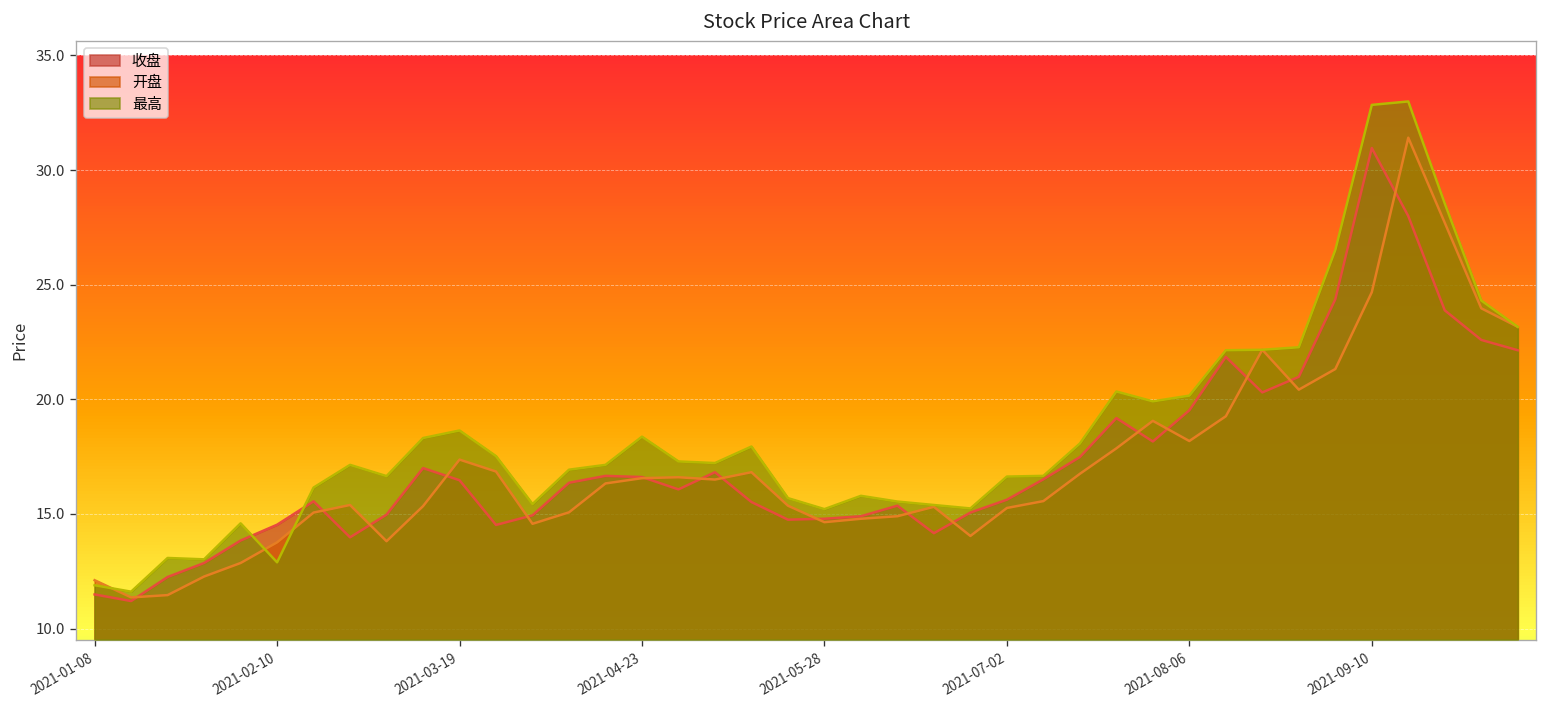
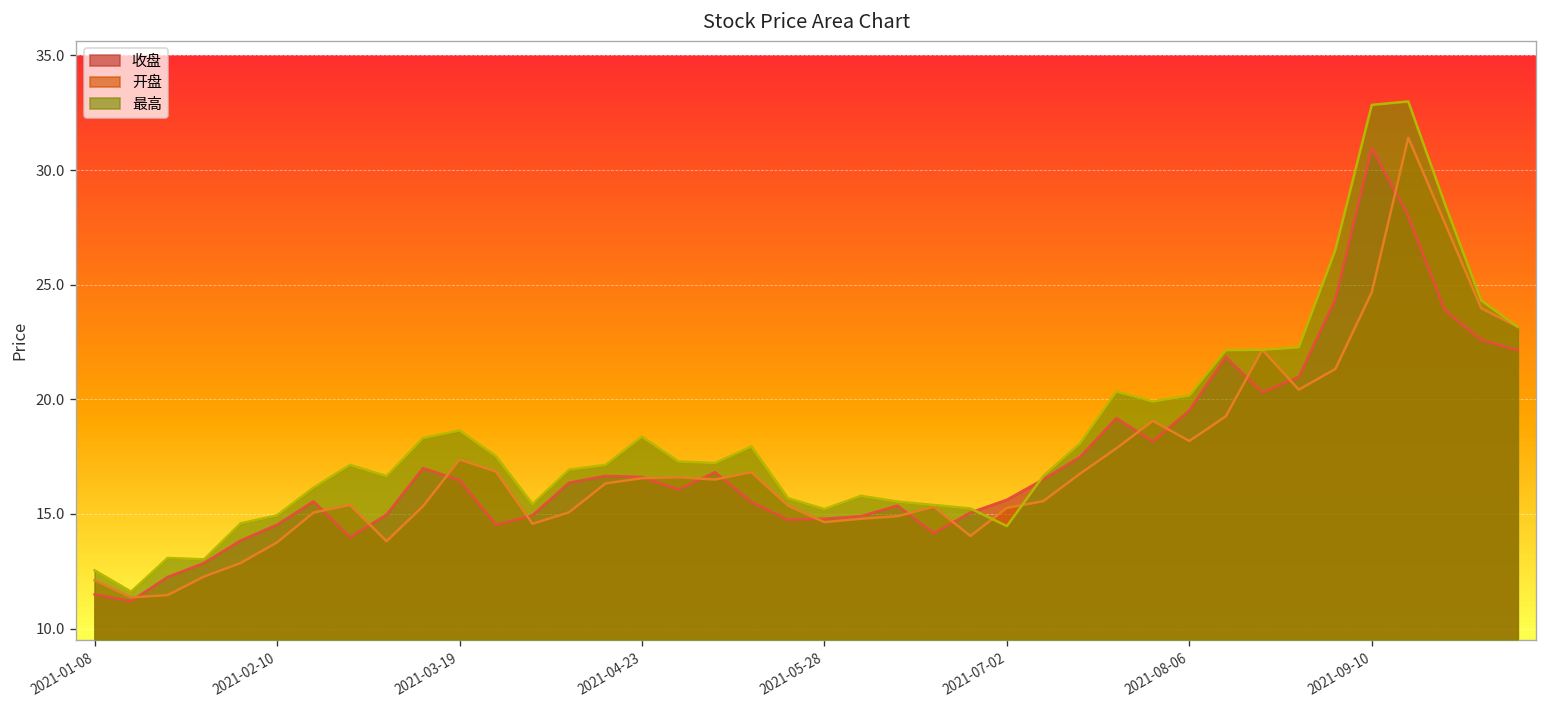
最高, 2021-01-08: 11.9 -> 12.5
最高, 2021-02-10: 12.9 -> 14.9
最高, 2021-07-02: 16.6 -> 14.5
